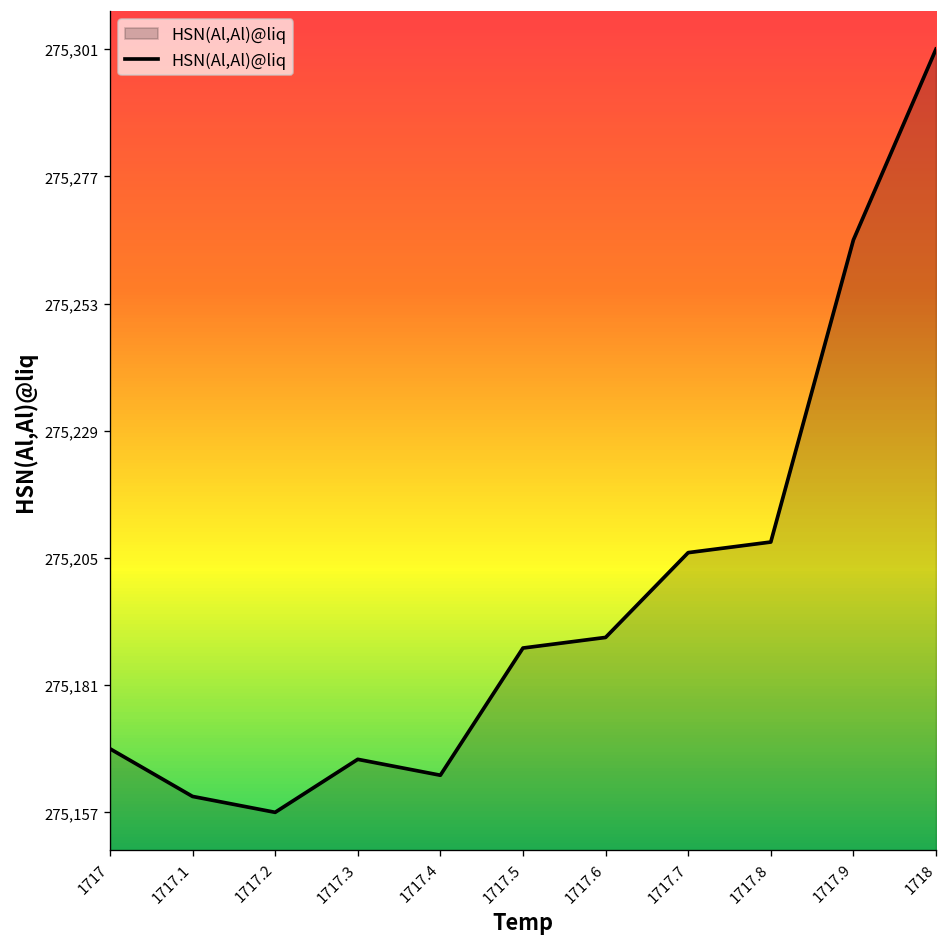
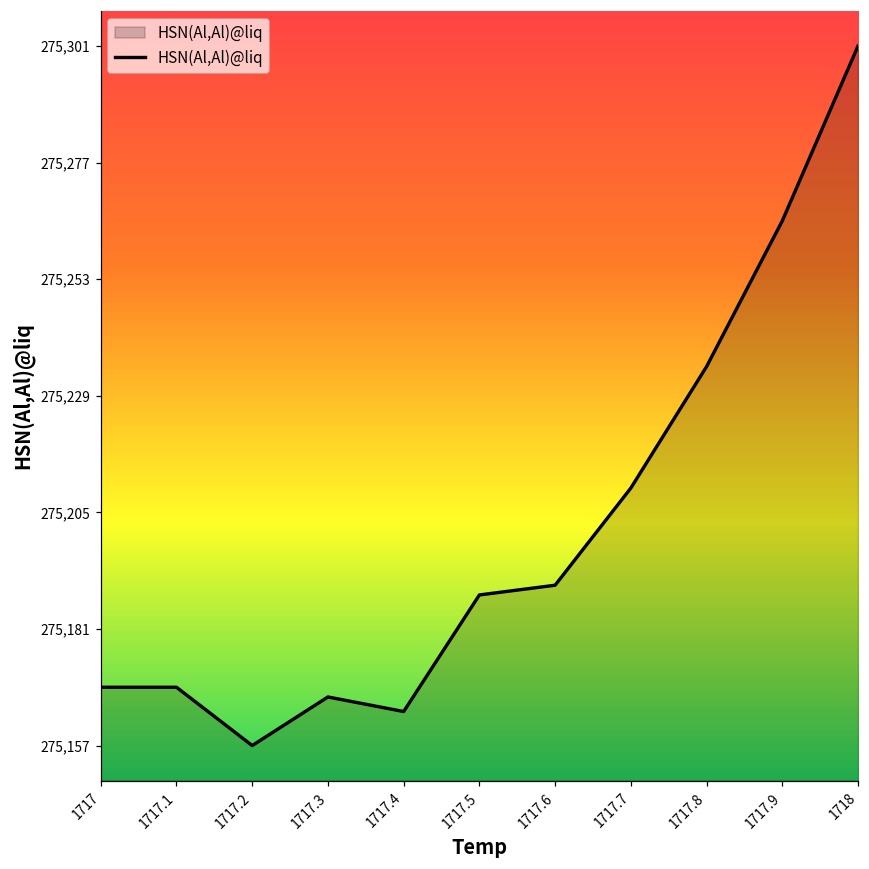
1717.1: 275,160 -> 275,169
1717.7: 275,206 -> 275,210
1717.8: 275,208 -> 275,235
